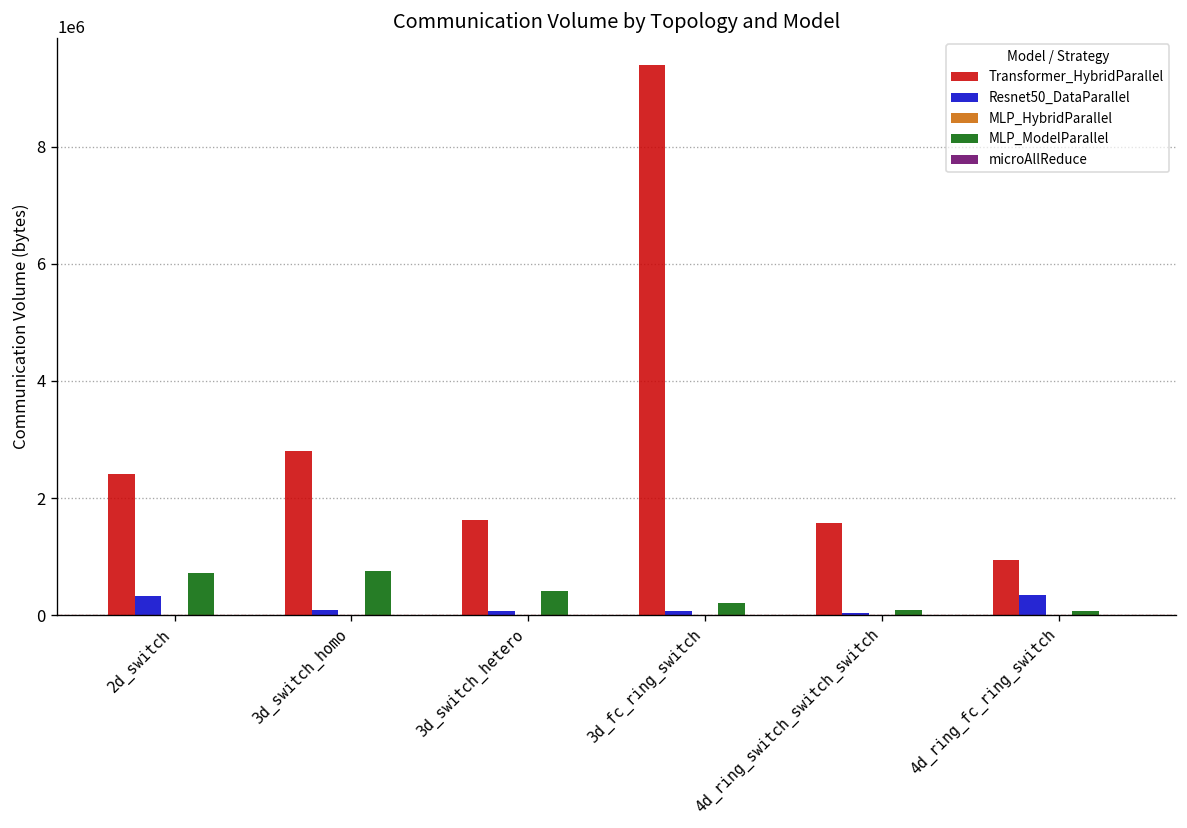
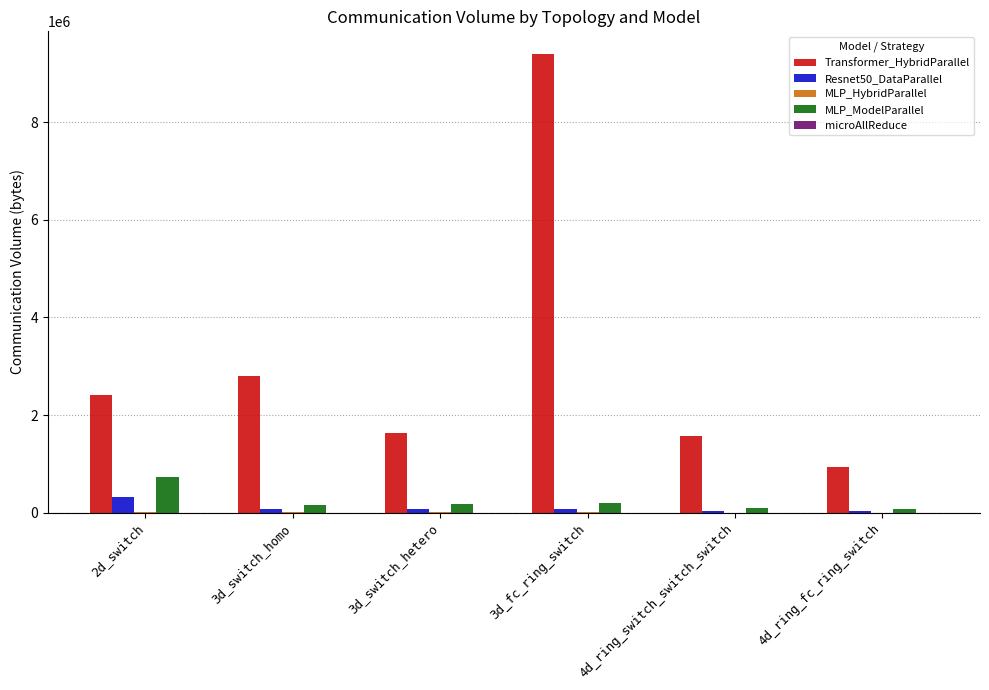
MLP_ModelParallel, 3d_switch_homo: 800000 -> 100000
MLP_ModelParallel, 3d_switch_hetero: 400000 -> 200000
Resnet50_DataParallel, 4d_ring_fc_ring_switch: 300000 -> 0
